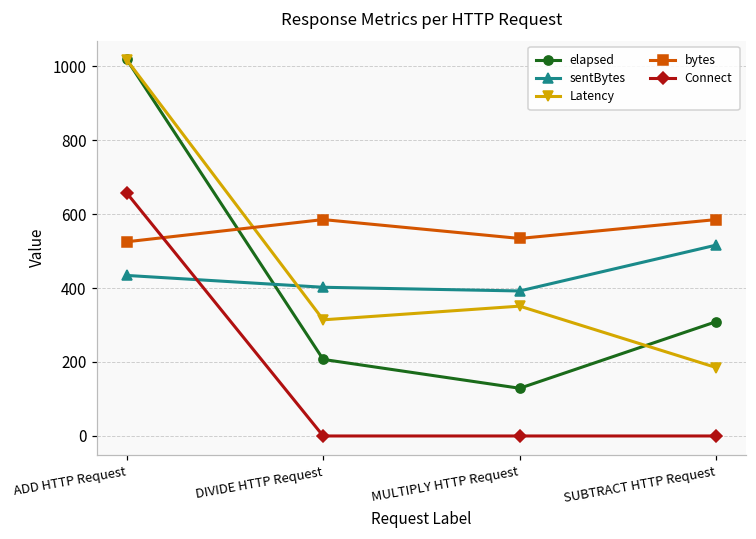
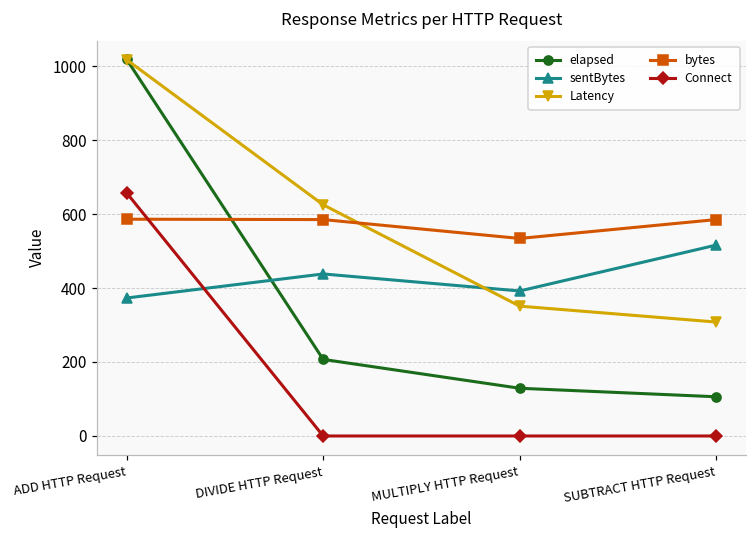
sentBytes, ADD HTTP Request: 430 -> 370
bytes, ADD HTTP Request: 530 -> 590
sentBytes, DIVIDE HTTP Request: 400 -> 440
Latency, DIVIDE HTTP Request: 310 -> 630
elapsed, SUBTRACT HTTP Request: 310 -> 110
Latency, SUBTRACT HTTP Request: 190 -> 310
